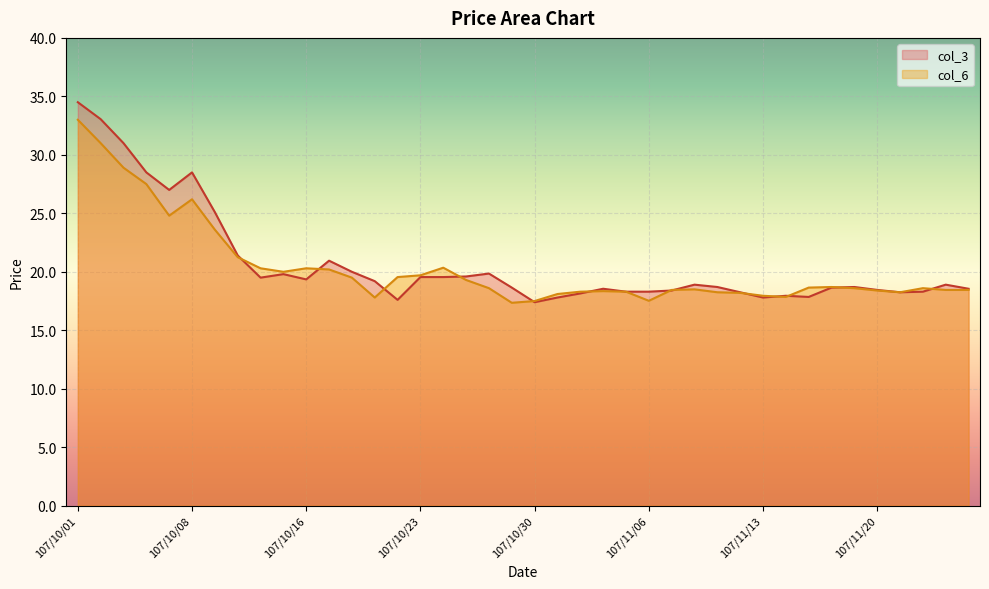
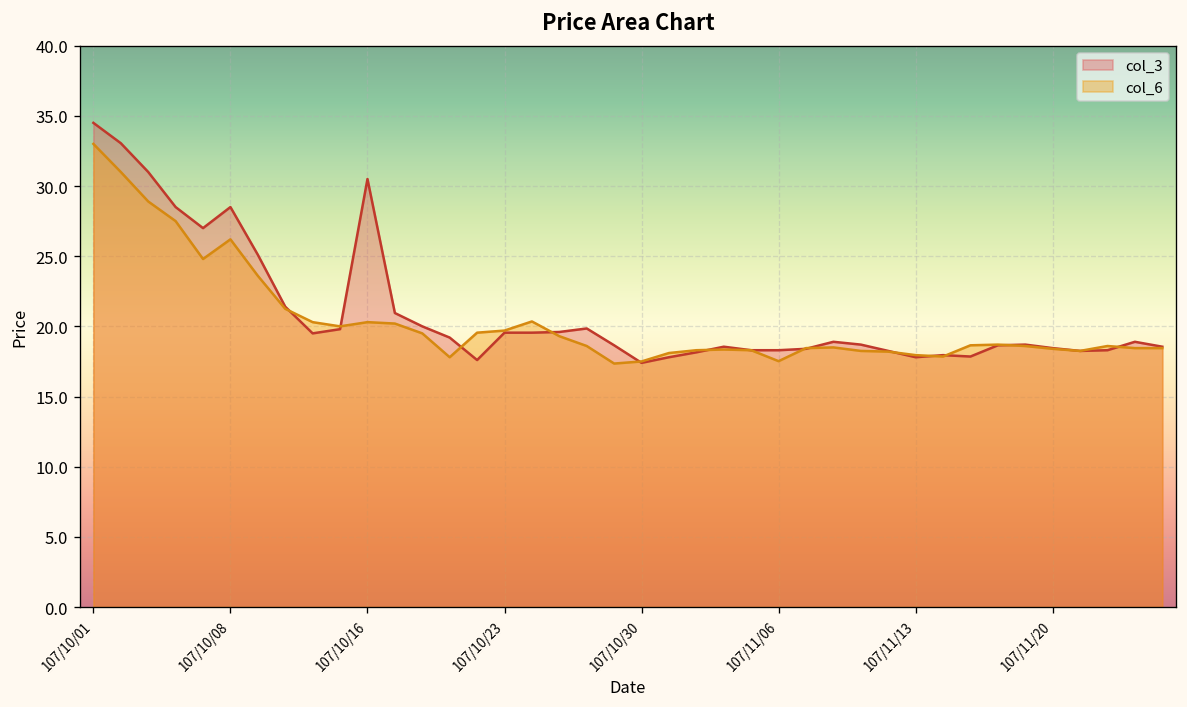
col_3, 107/10/16: 19.4 -> 30.5
